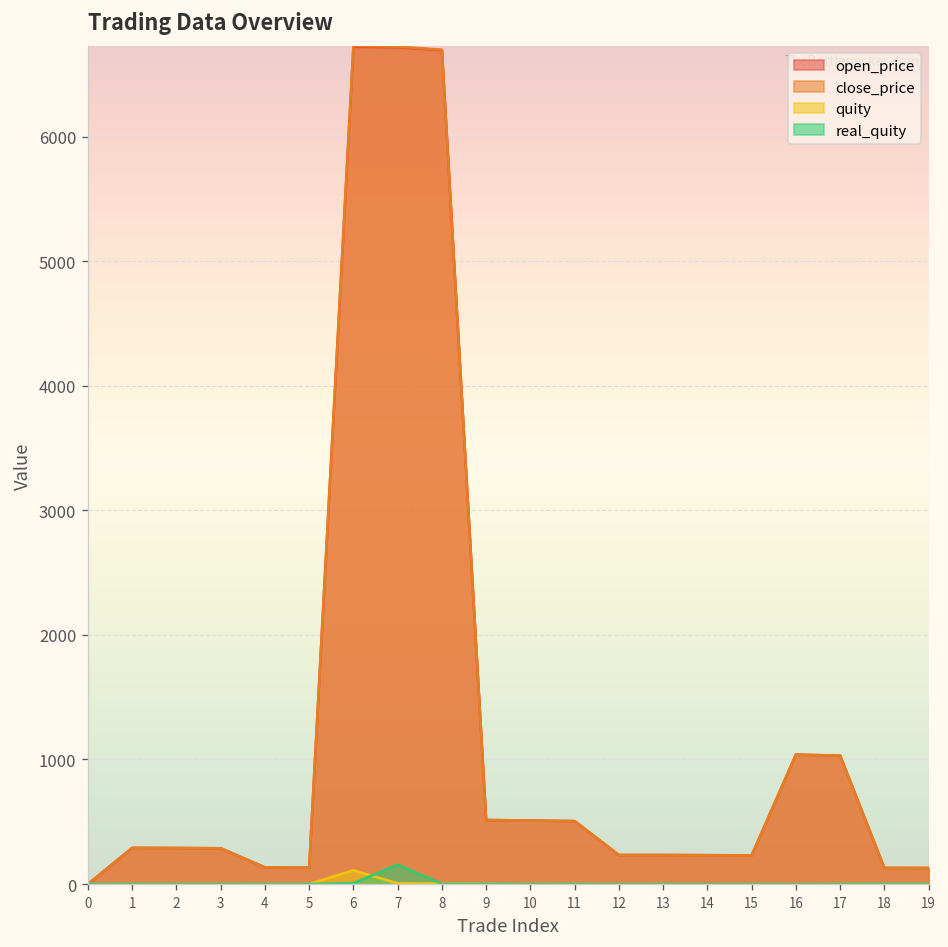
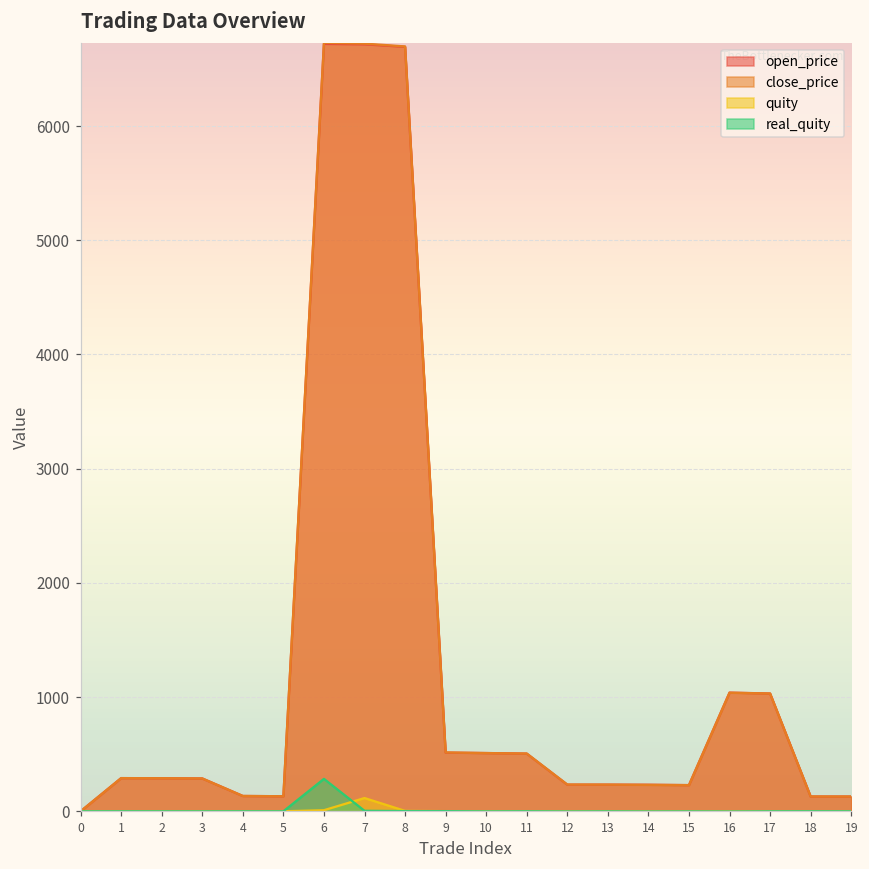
quity, 6: 110 -> 10
real_quity, 6: 10 -> 280
quity, 7: 10 -> 120
real_quity, 7: 160 -> 0
